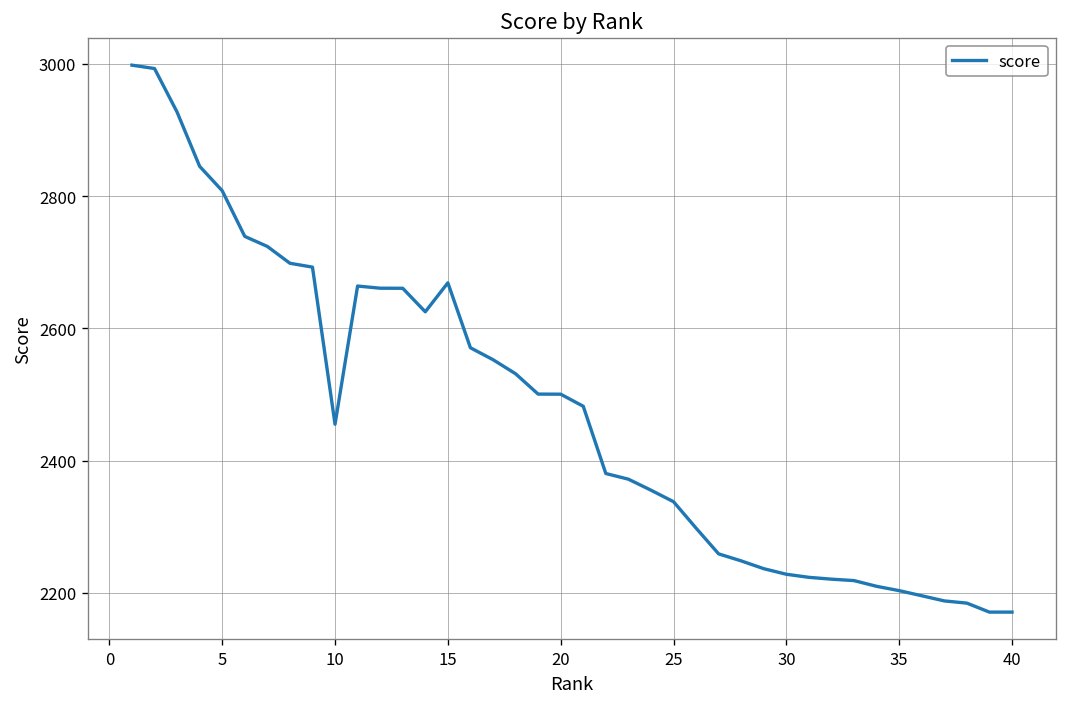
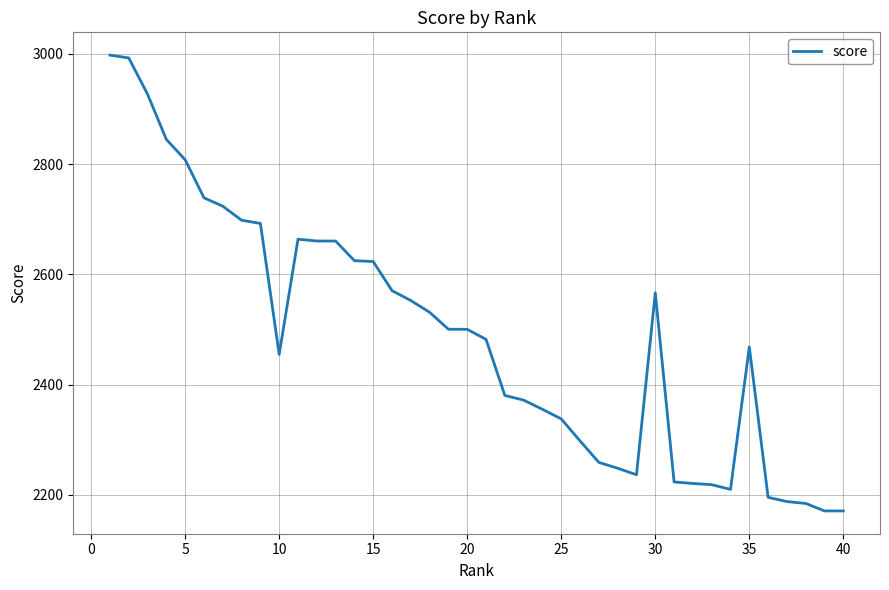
15: 2670 -> 2620
30: 2230 -> 2570
35: 2200 -> 2470
